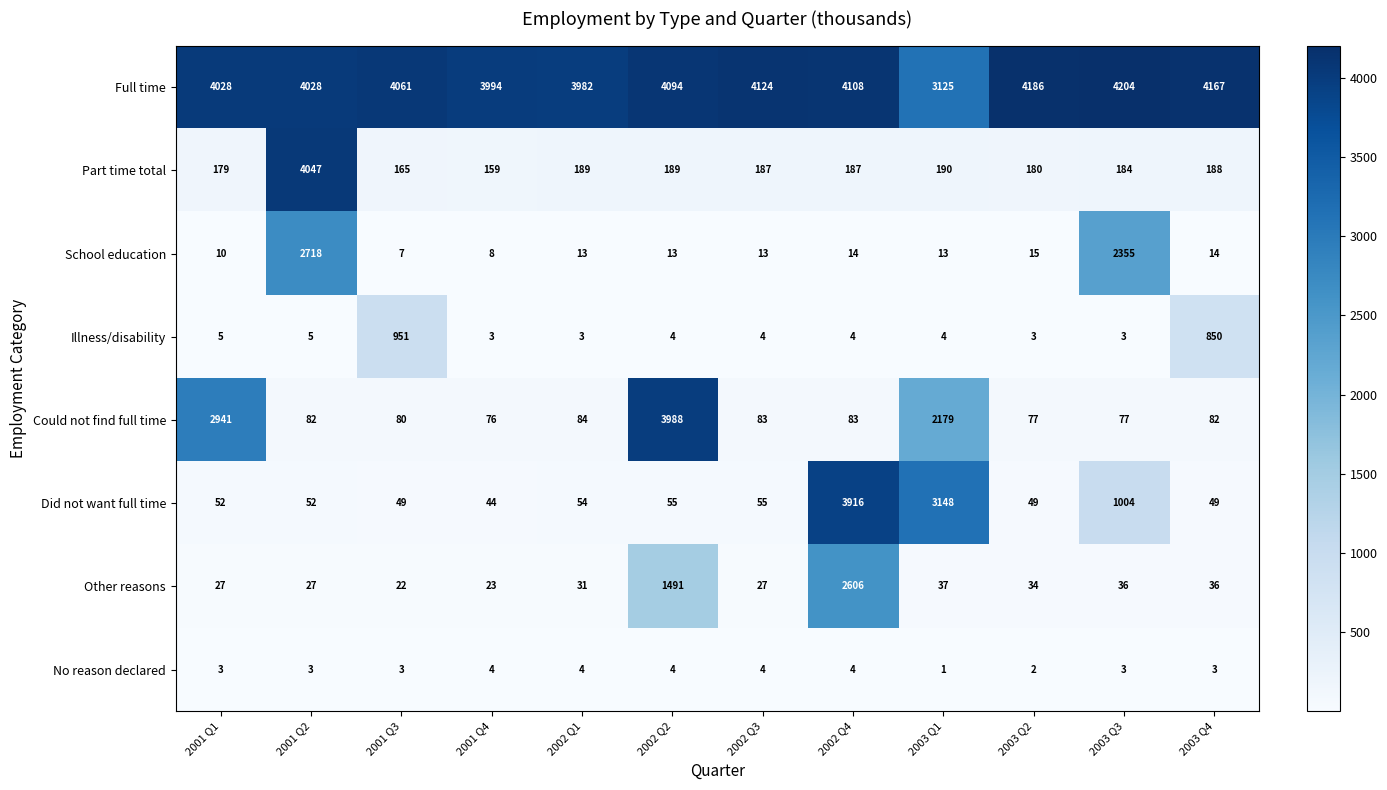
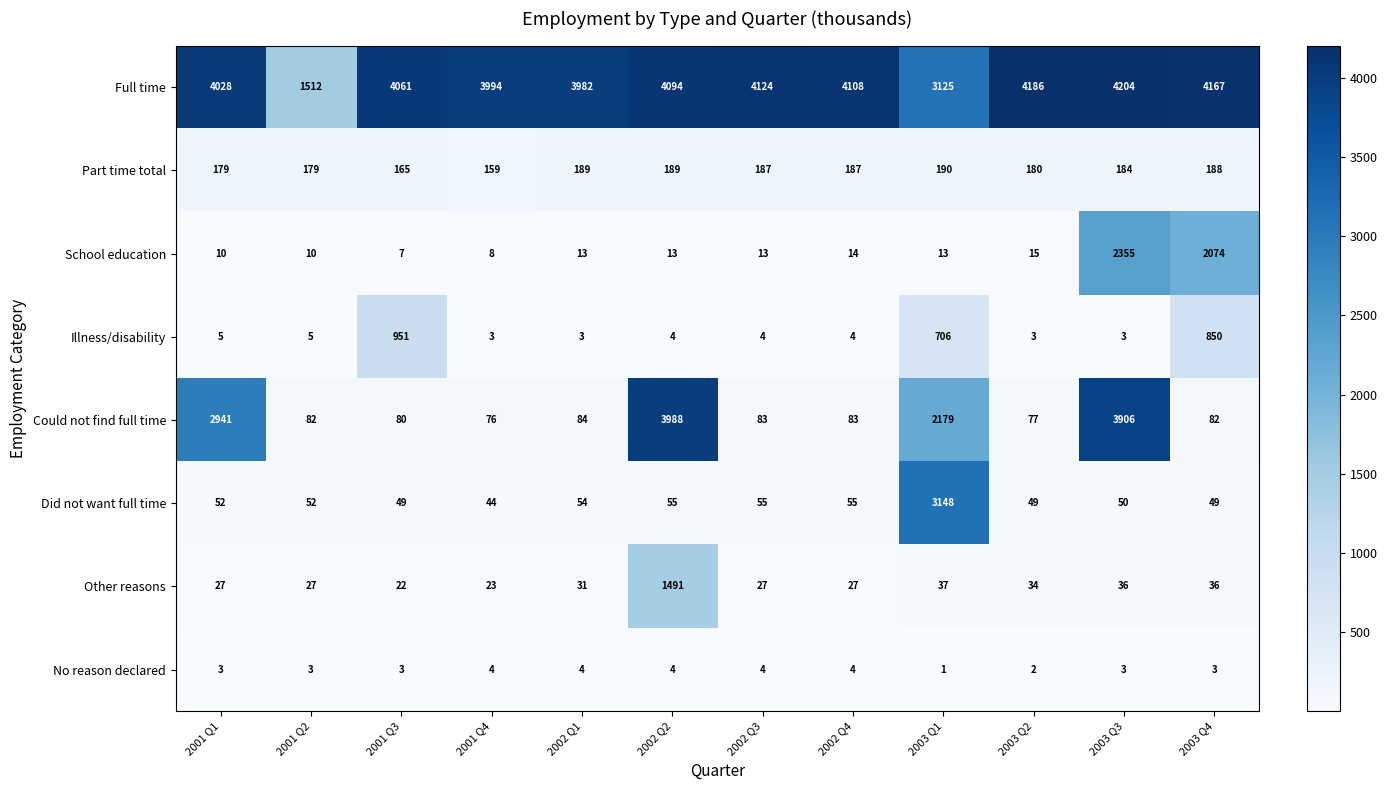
Full time, 2001 Q2: 4028 -> 1512
Part time total, 2001 Q2: 4047 -> 179
School education, 2001 Q2: 2718 -> 10
School education, 2003 Q4: 14 -> 2074
Illness/disability, 2003 Q1: 4 -> 706
Could not find full time, 2003 Q3: 77 -> 3906
Did not want full time, 2002 Q4: 3916 -> 55
Did not want full time, 2003 Q3: 1004 -> 50
Other reasons, 2002 Q4: 2606 -> 27
